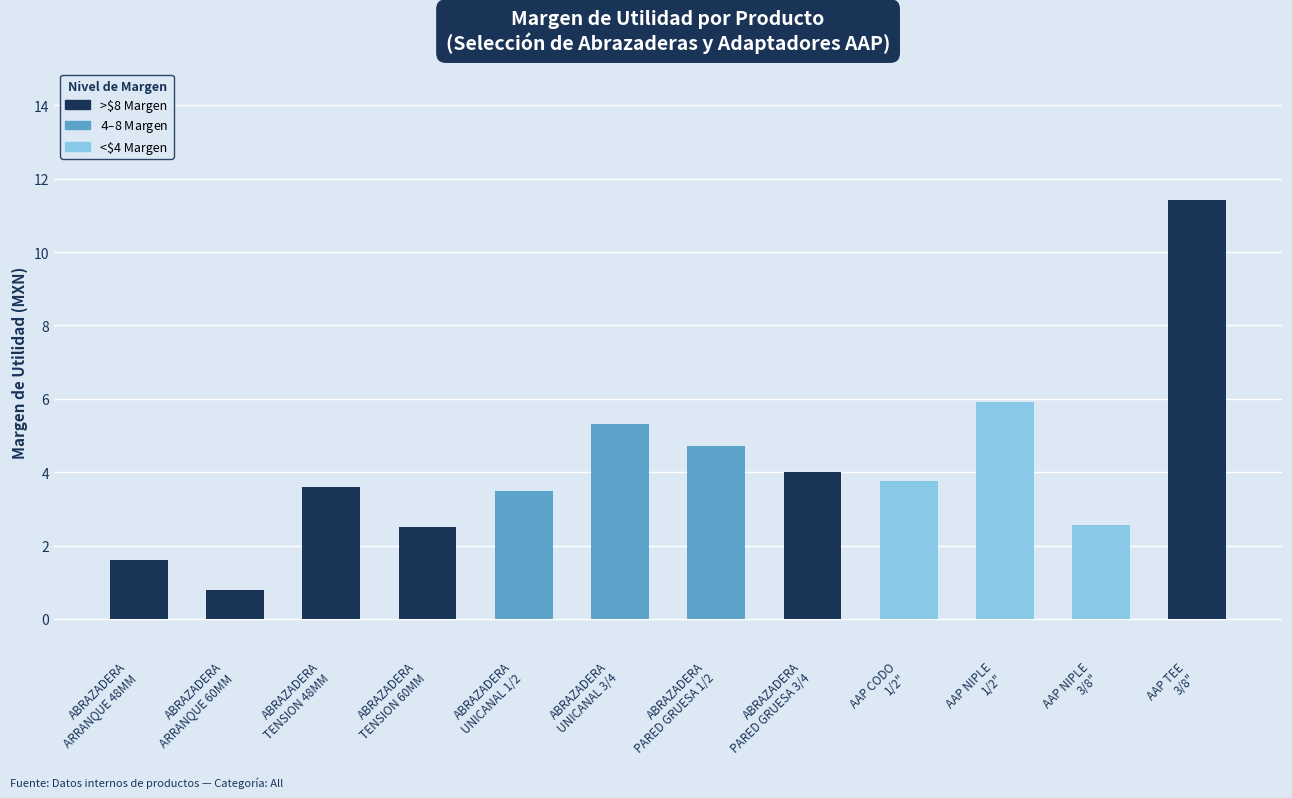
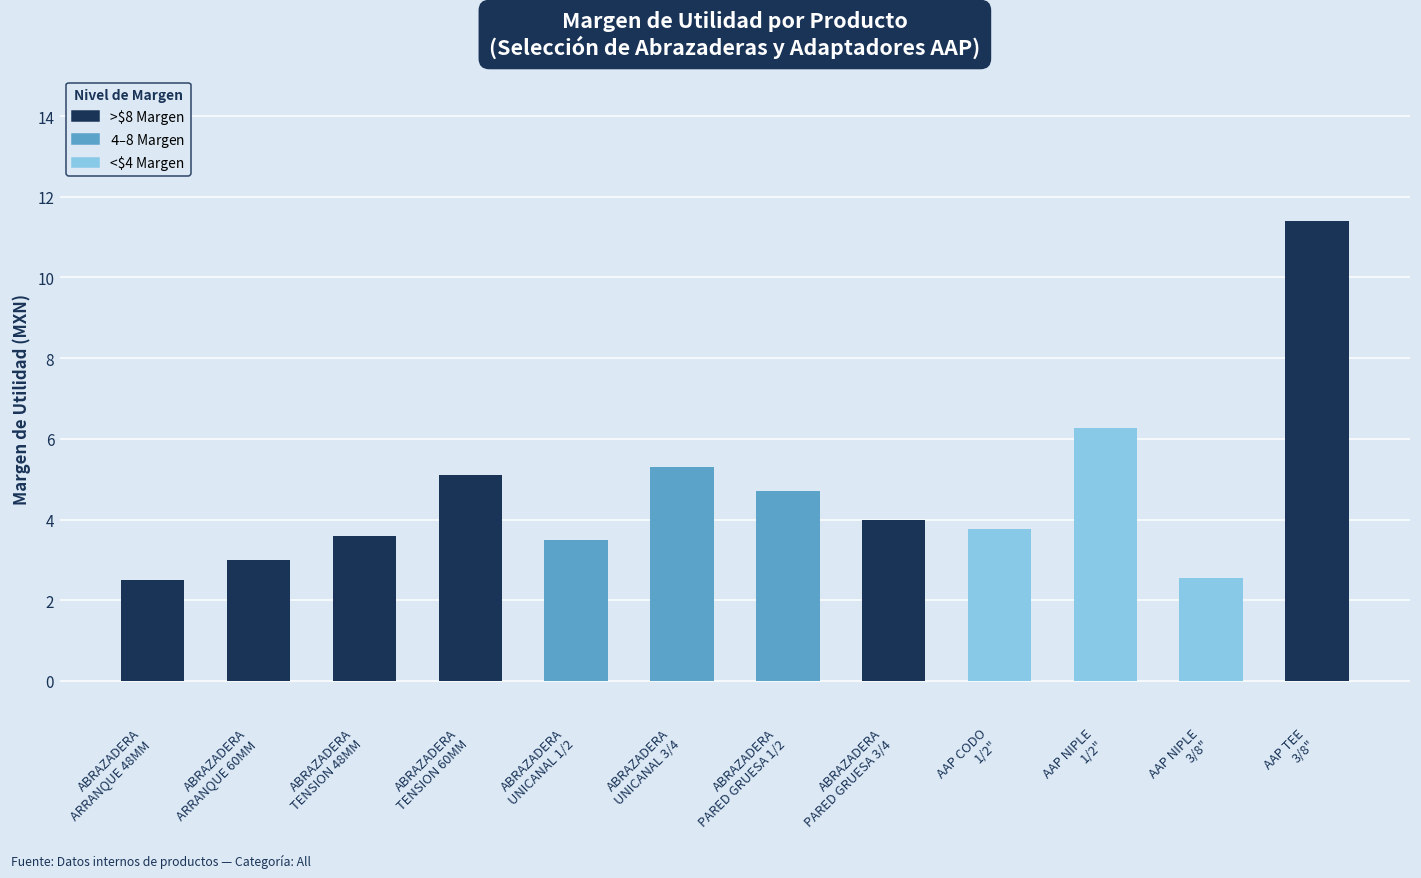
ABRAZADERA ARRANQUE 48MM: 1.6 -> 2.5
ABRAZADERA ARRANQUE 60MM: 0.8 -> 3.0
ABRAZADERA TENSION 60MM: 2.5 -> 5.1
AAP NIPLE 1/2": 5.9 -> 6.3
